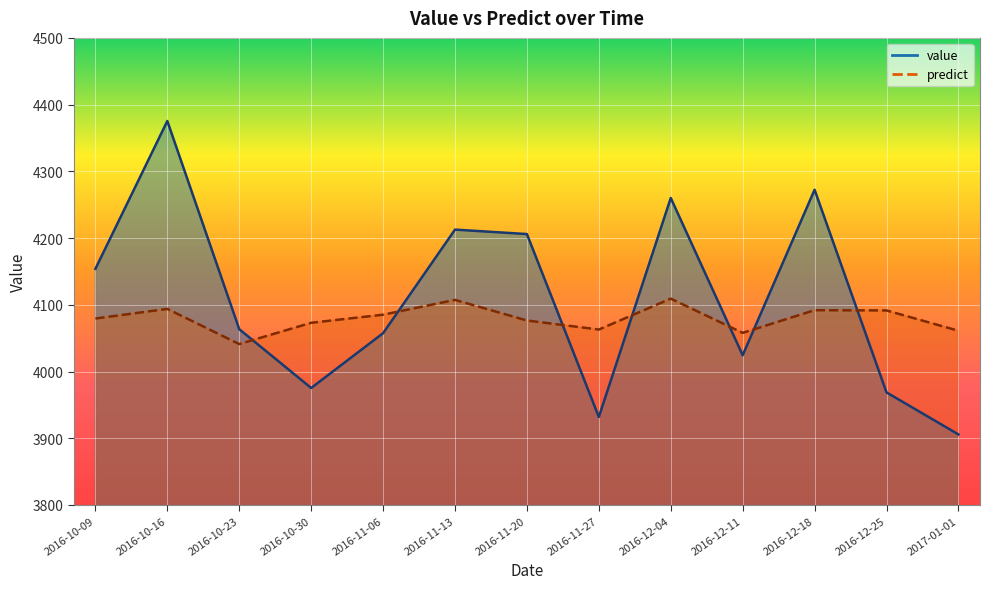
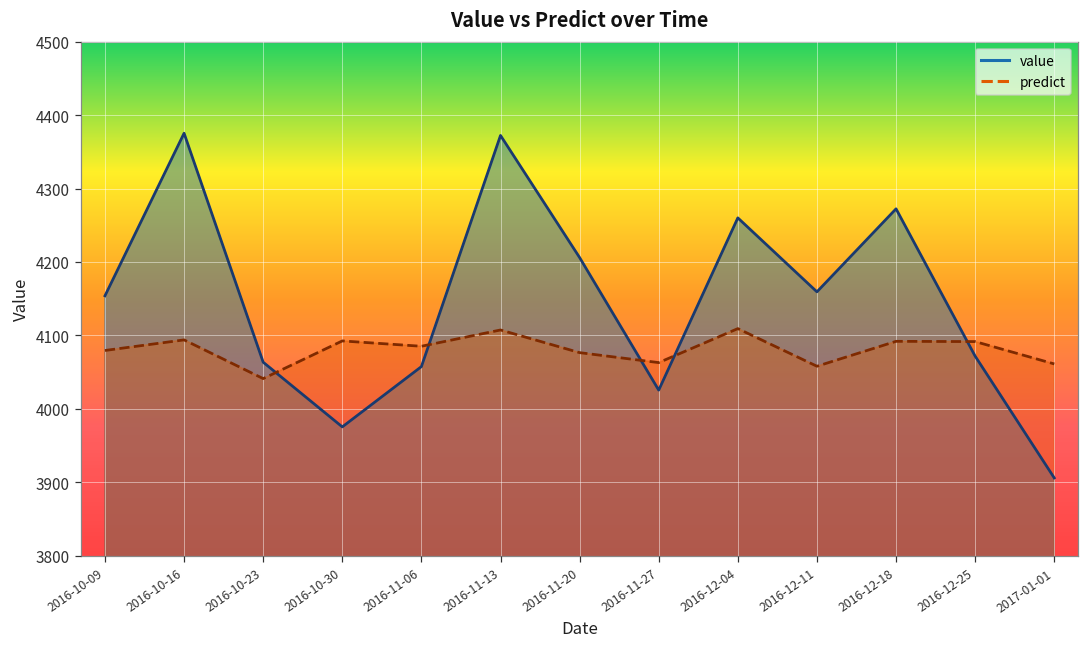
predict, 2016-10-30: 4070 -> 4090
value, 2016-11-13: 4210 -> 4370
value, 2016-11-27: 3930 -> 4030
value, 2016-12-11: 4020 -> 4160
value, 2016-12-25: 3970 -> 4070
